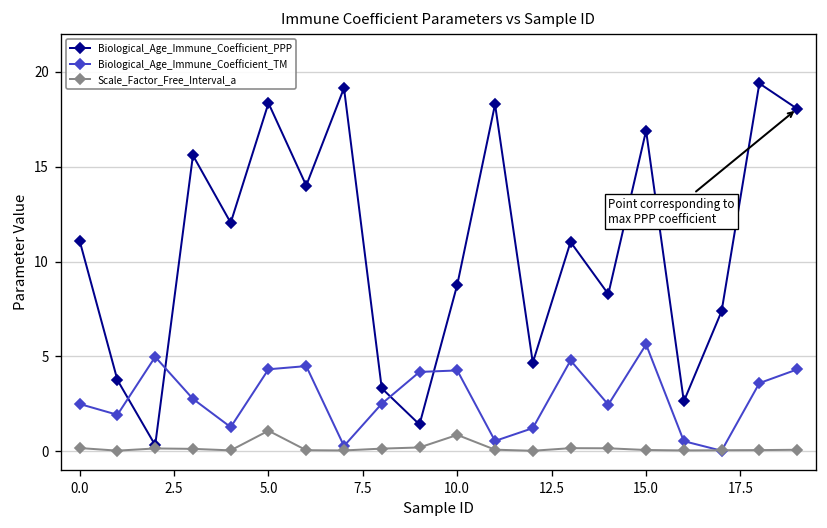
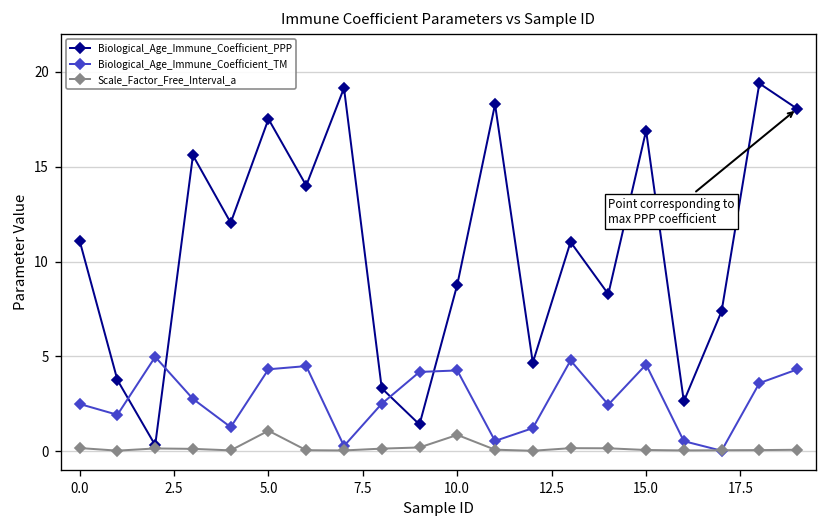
Biological_Age_Immune_Coefficient_PPP, 5.0: 18.4 -> 17.5
Biological_Age_Immune_Coefficient_TM, 15.0: 5.6 -> 4.6
